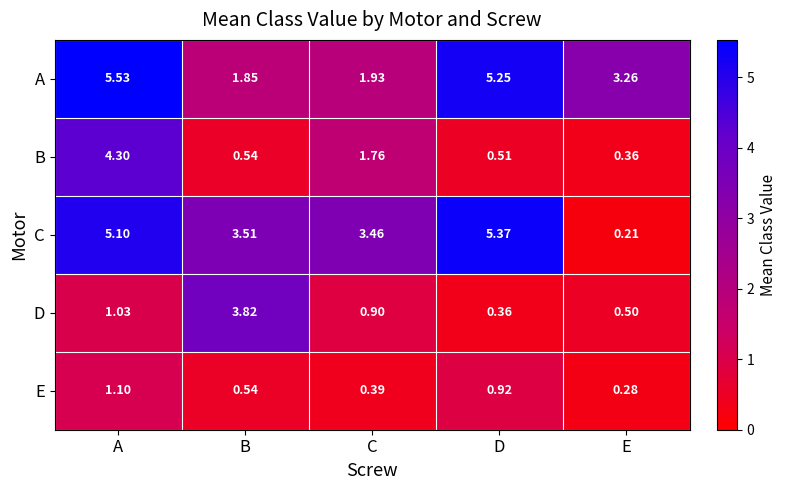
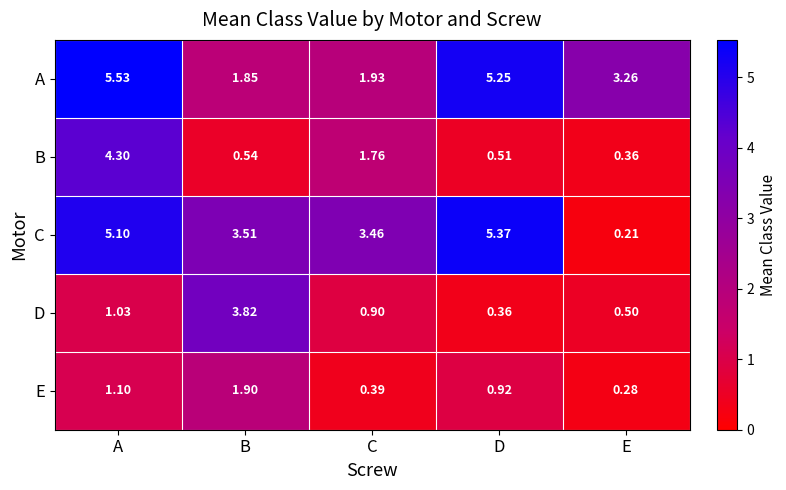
E, B: 0.54 -> 1.90
